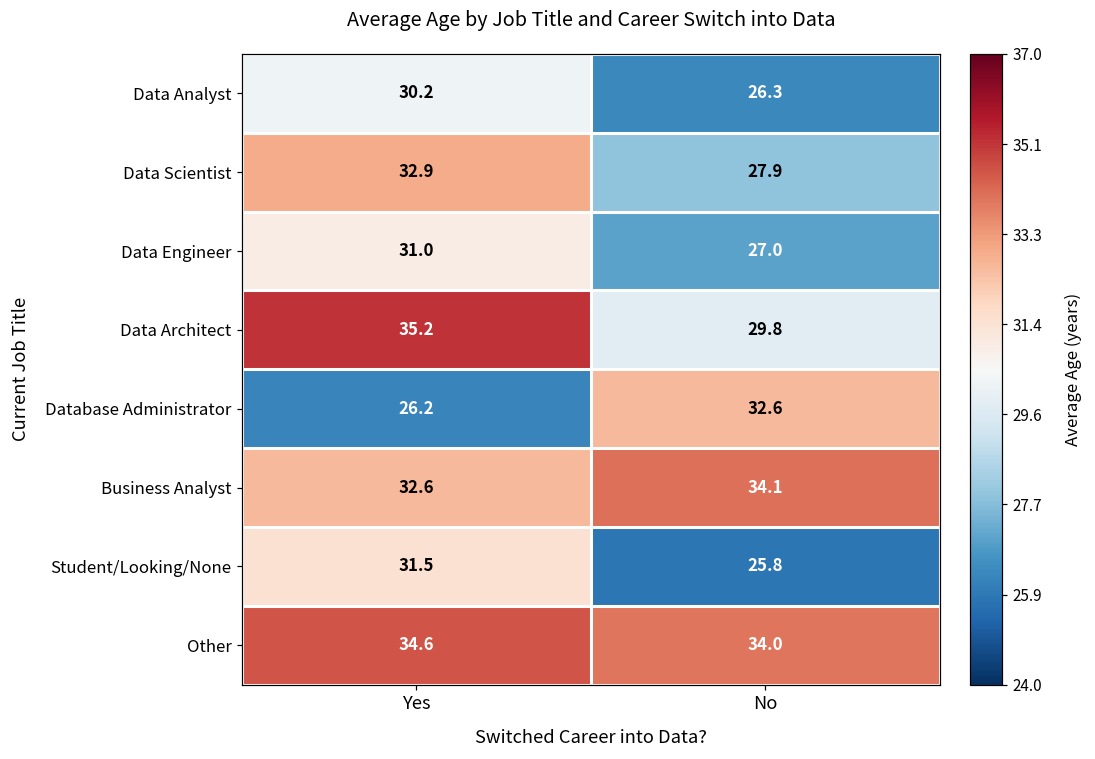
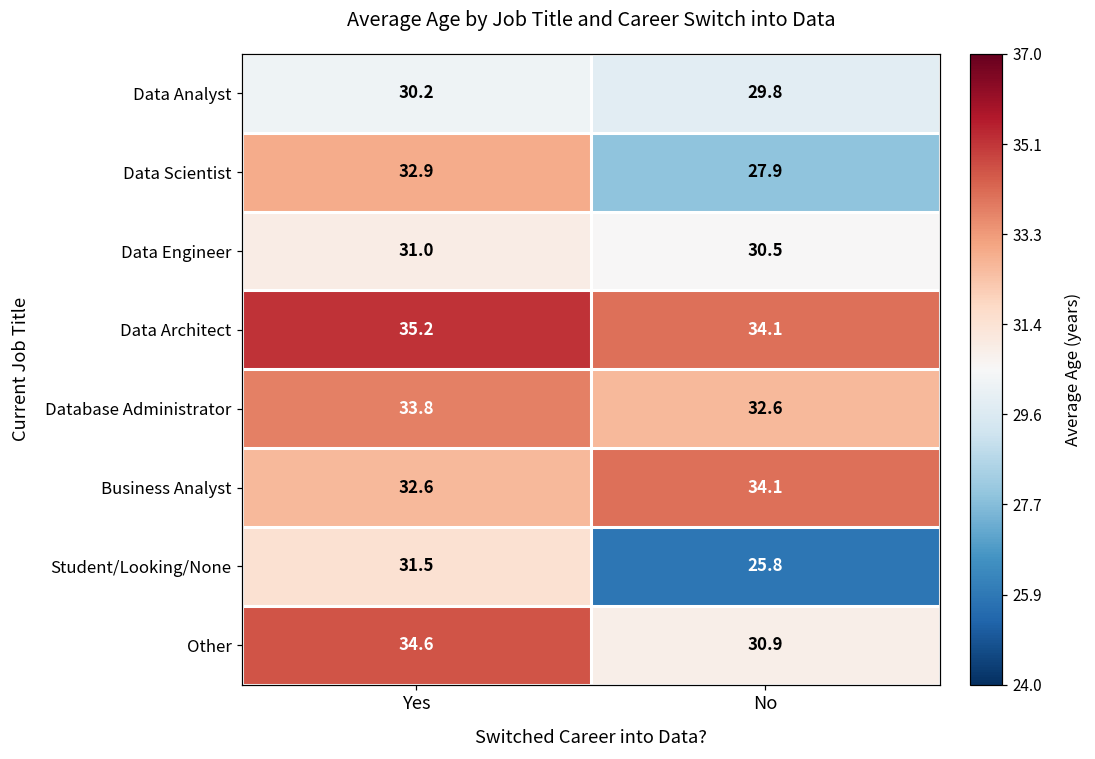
Data Analyst, No: 26.3 -> 29.8
Data Engineer, No: 27.0 -> 30.5
Data Architect, No: 29.8 -> 34.1
Database Administrator, Yes: 26.2 -> 33.8
Other, No: 34.0 -> 30.9
